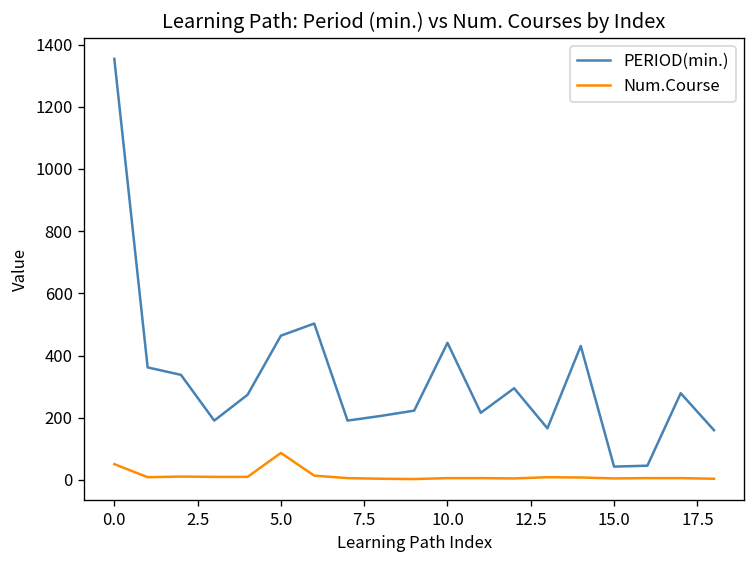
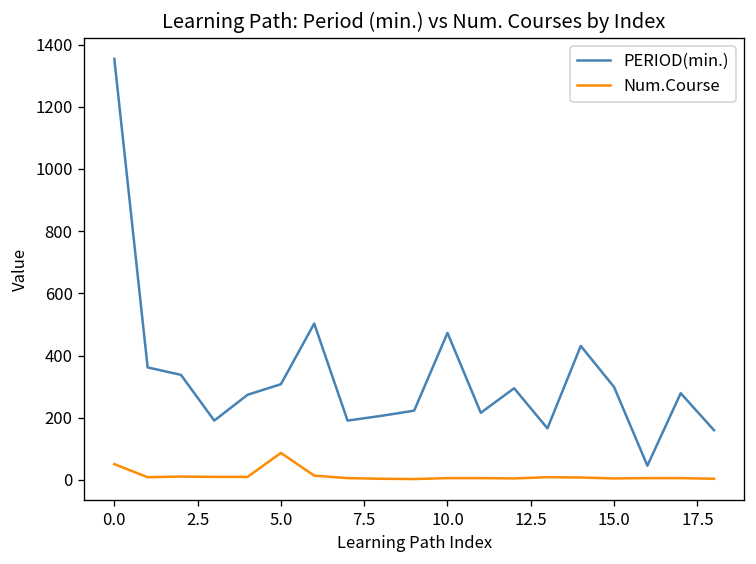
PERIOD(min.), 5.0: 460 -> 310
PERIOD(min.), 10.0: 440 -> 470
PERIOD(min.), 15.0: 40 -> 300
